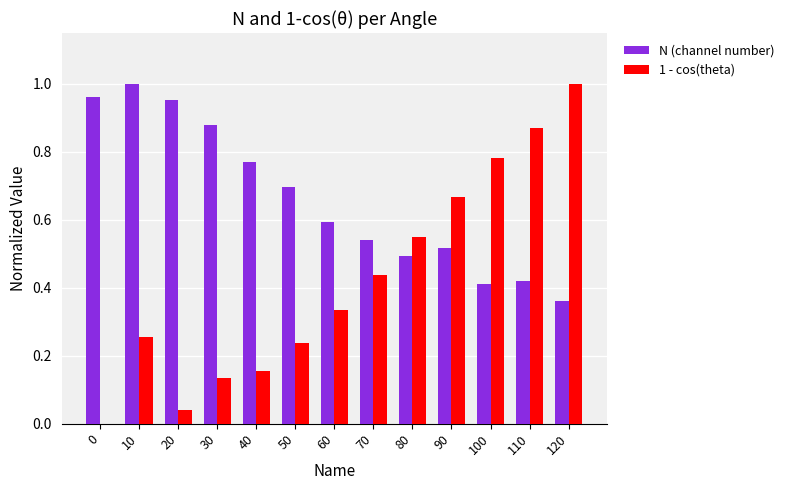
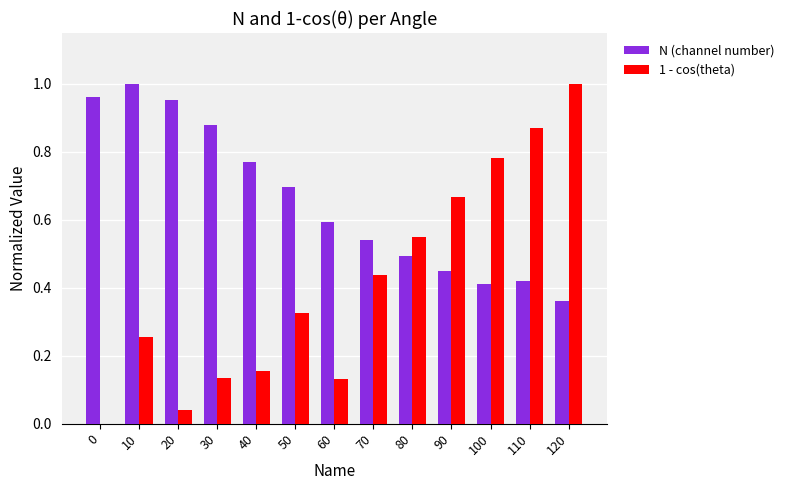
1 - cos(theta), 50: 0.24 -> 0.33
1 - cos(theta), 60: 0.33 -> 0.13
N (channel number), 90: 0.52 -> 0.45
